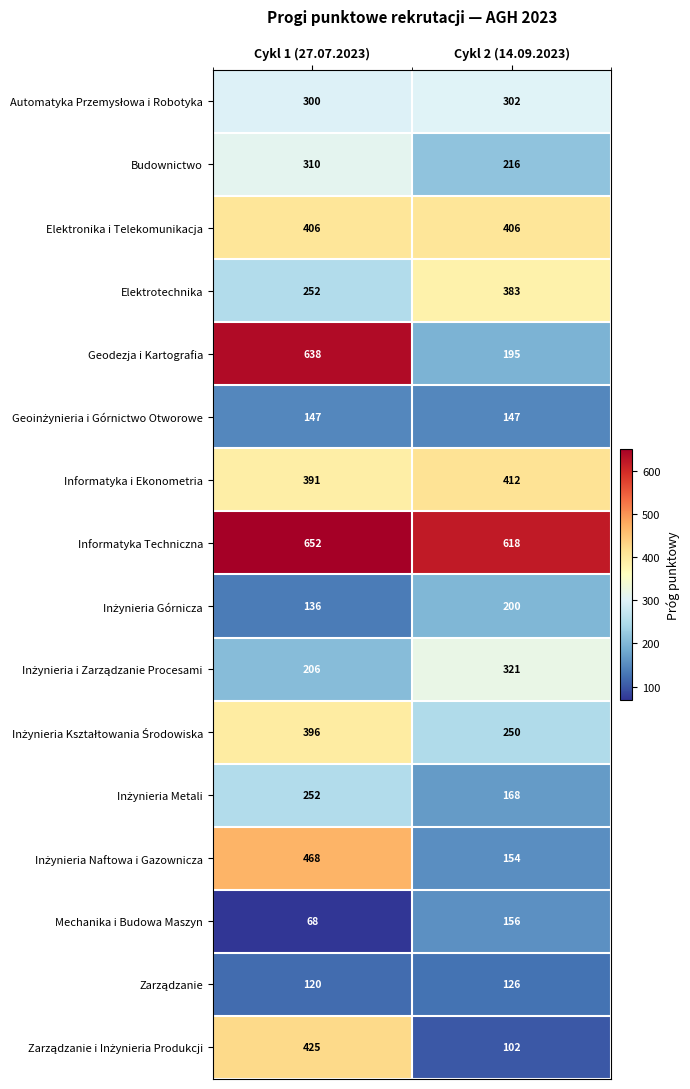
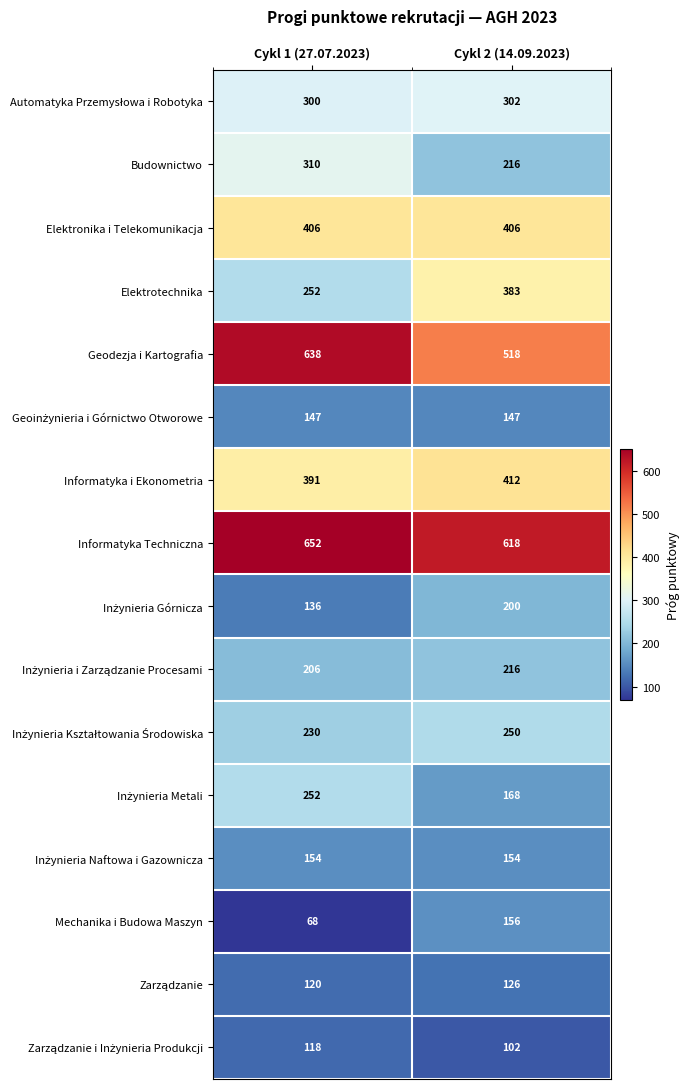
Geodezja i Kartografia, Cykl 2 (14.09.2023): 195 -> 518
Inżynieria i Zarządzanie Procesami, Cykl 2 (14.09.2023): 321 -> 216
Inżynieria Kształtowania Środowiska, Cykl 1 (27.07.2023): 396 -> 230
Inżynieria Naftowa i Gazownicza, Cykl 1 (27.07.2023): 468 -> 154
Zarządzanie i Inżynieria Produkcji, Cykl 1 (27.07.2023): 425 -> 118
